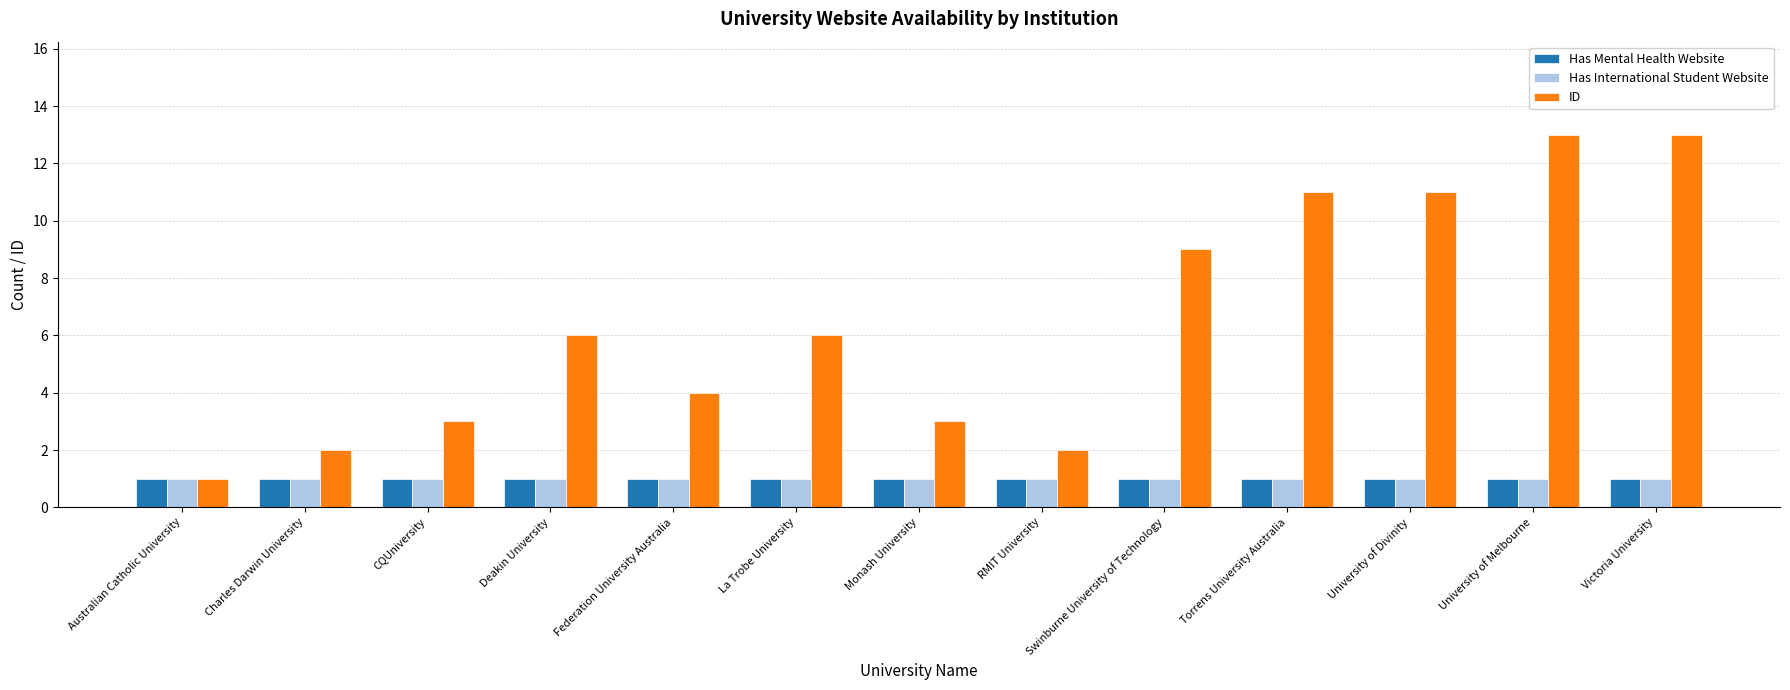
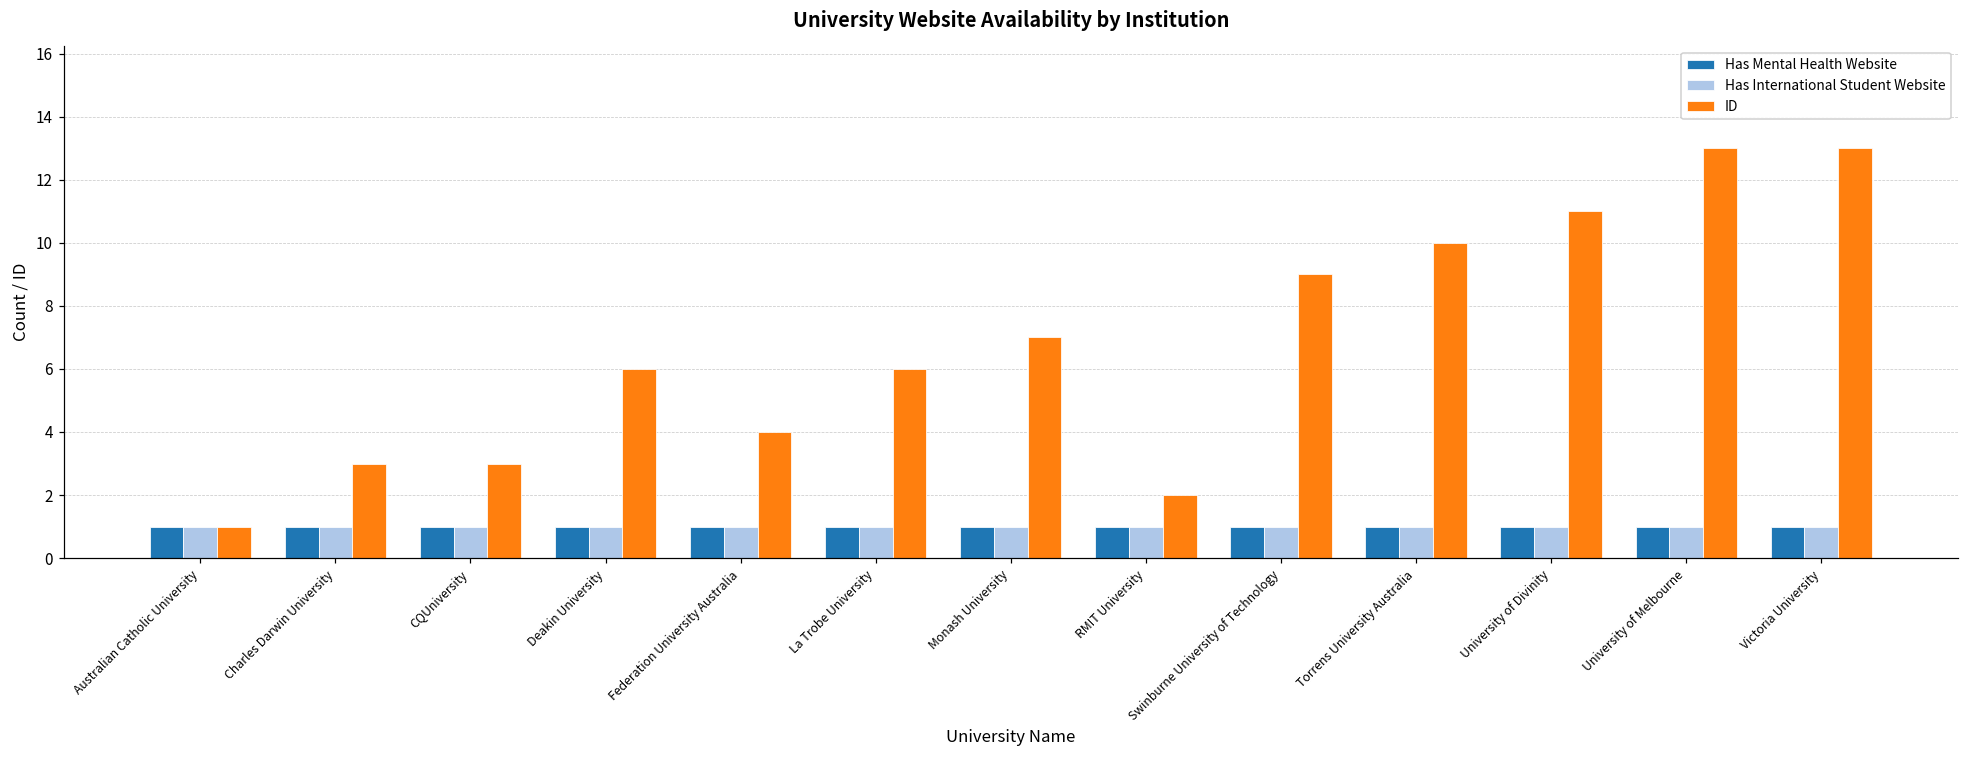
ID, Charles Darwin University: 2 -> 3
ID, Monash University: 3 -> 7
ID, Torrens University Australia: 11 -> 10
